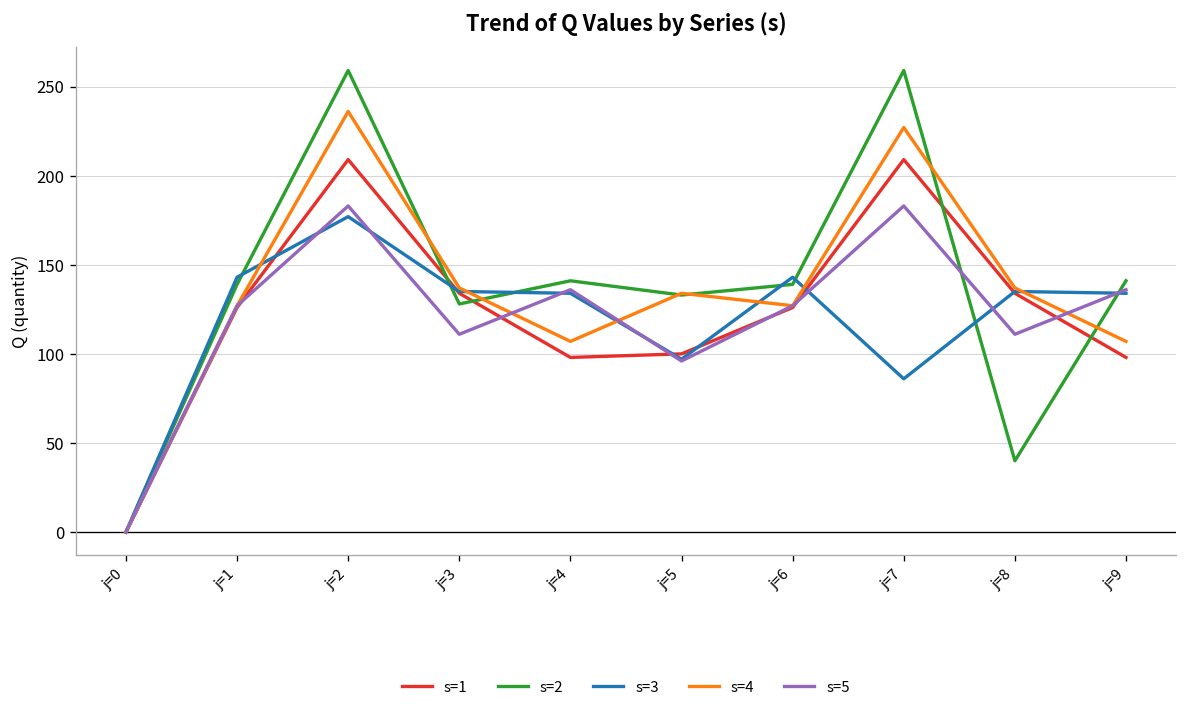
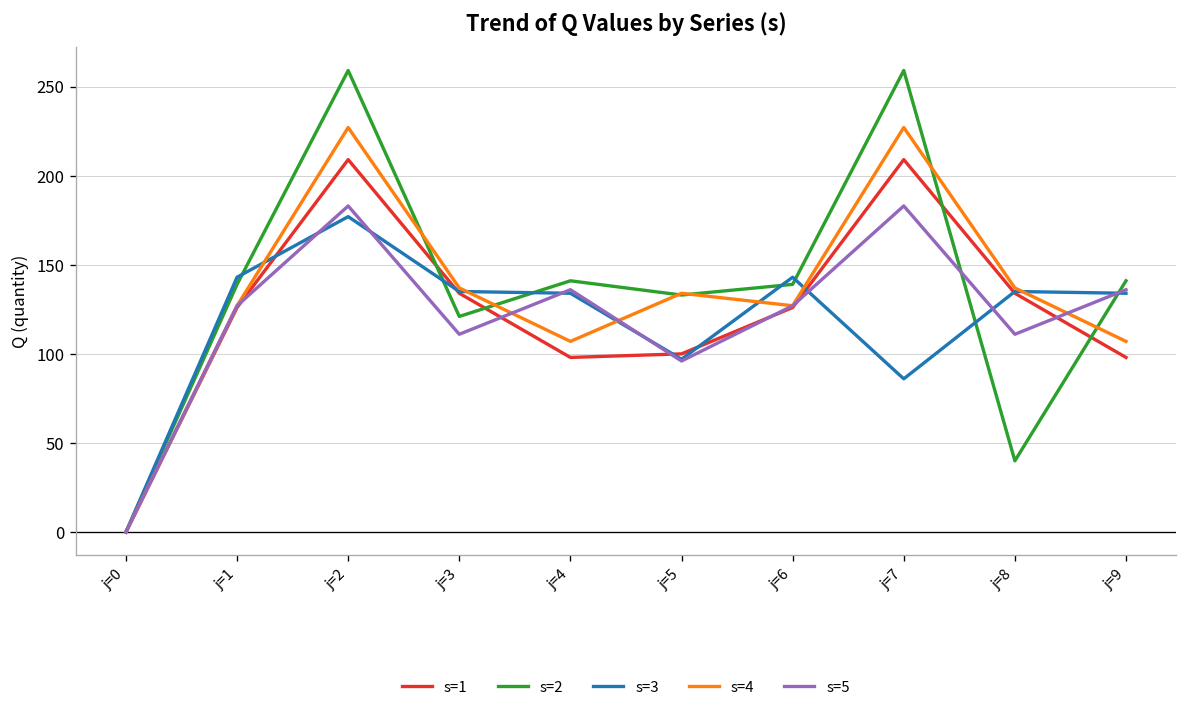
s=4, j=2: 236 -> 227
s=2, j=3: 128 -> 121
